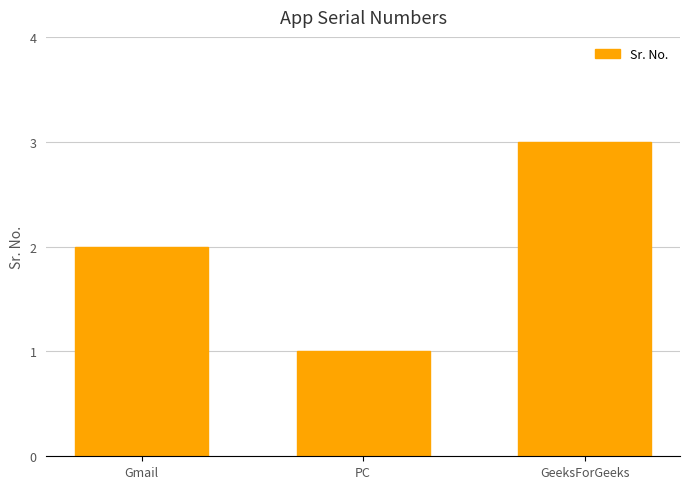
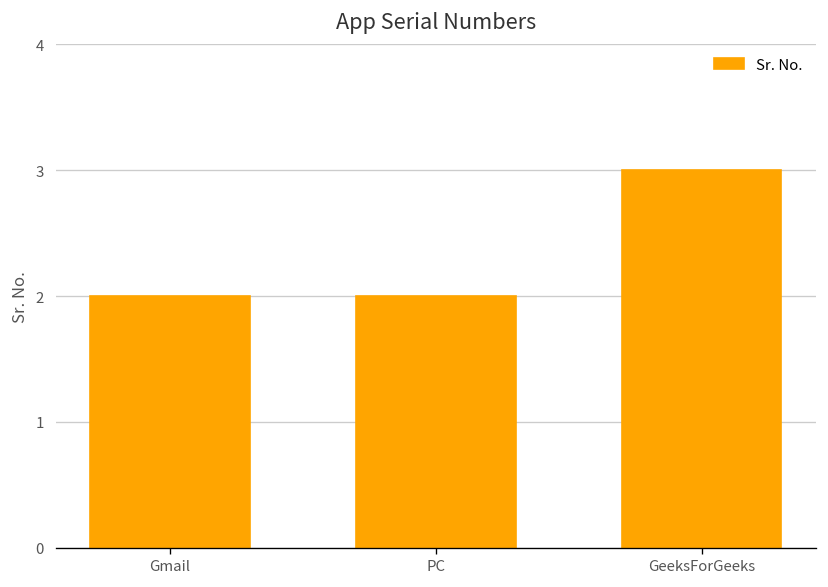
PC: 1 -> 2
